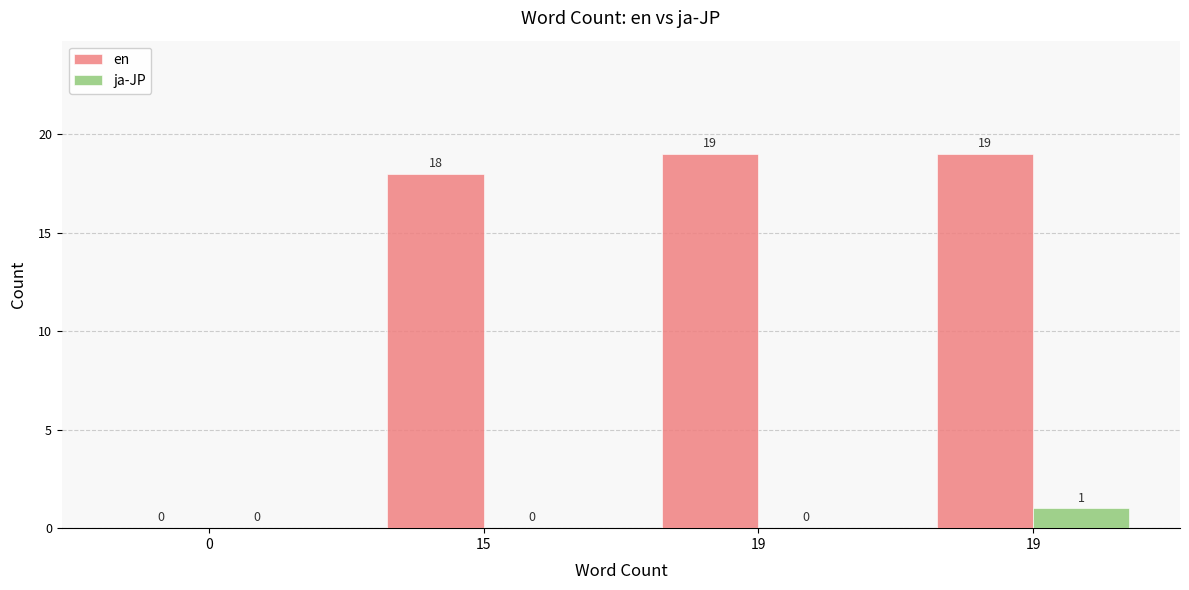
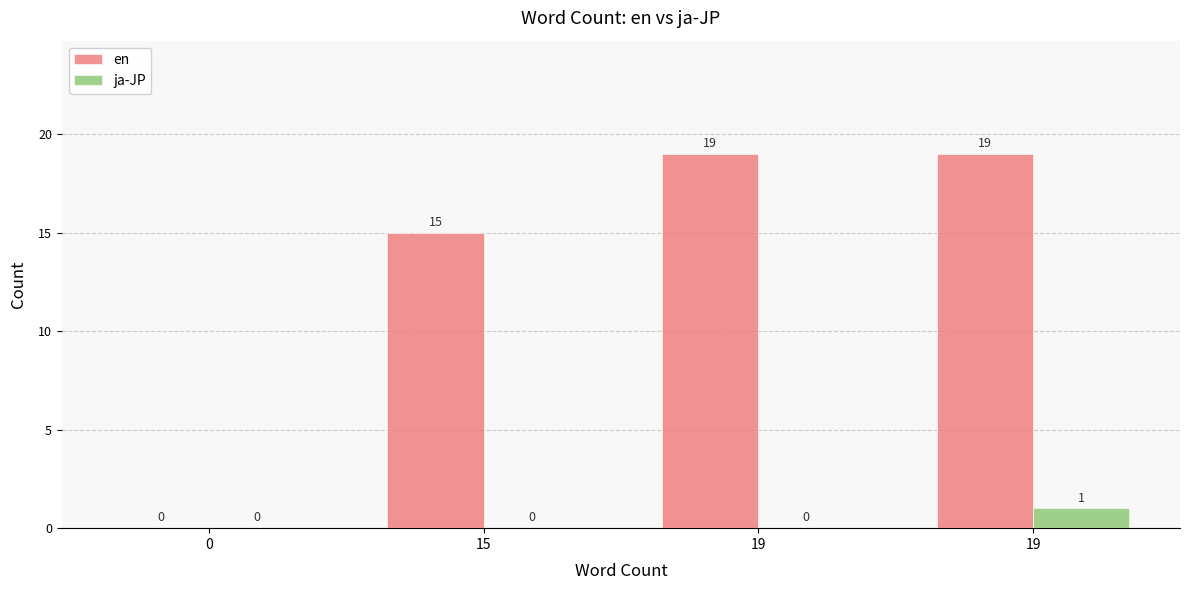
en, 15: 18 -> 15
